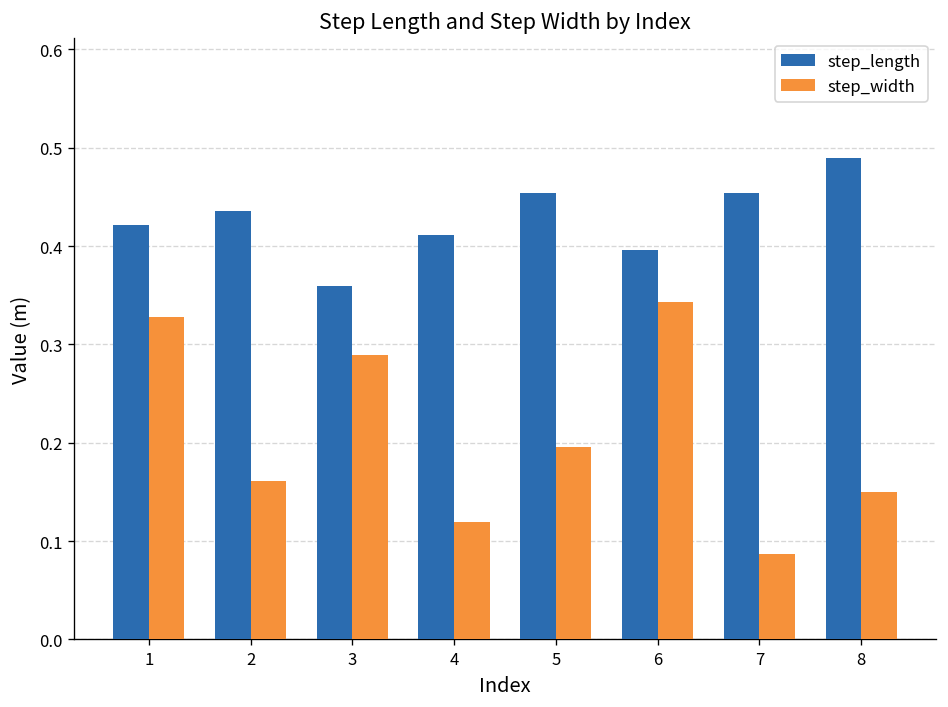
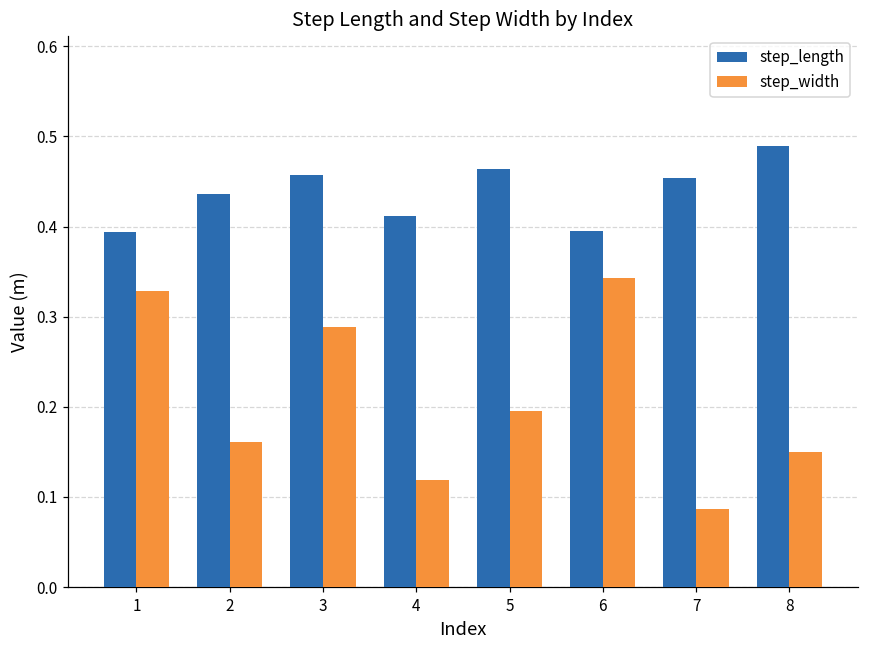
step_length, 1: 0.42 -> 0.39
step_length, 3: 0.36 -> 0.46
step_length, 5: 0.45 -> 0.46
